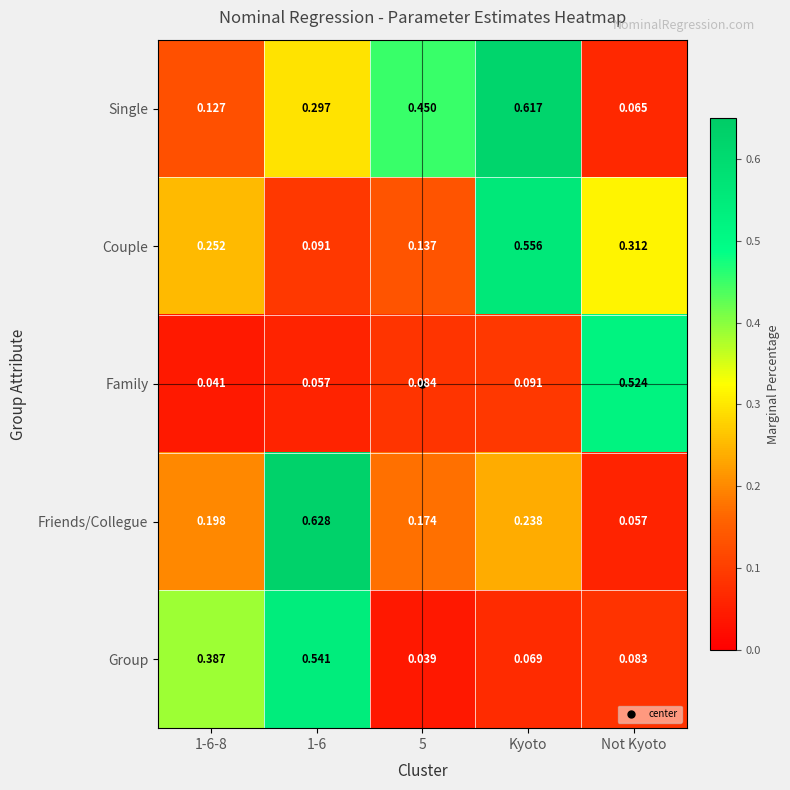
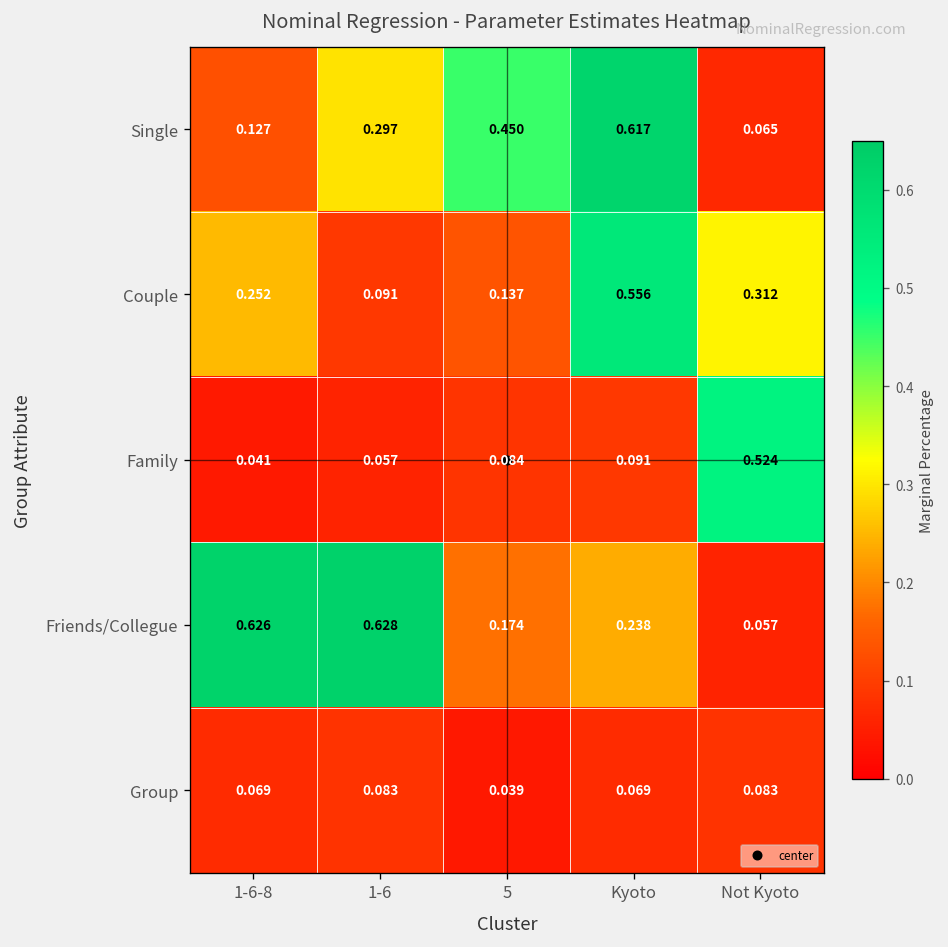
Friends/Collegue, 1-6-8: 0.198 -> 0.626
Group, 1-6-8: 0.387 -> 0.069
Group, 1-6: 0.541 -> 0.083
